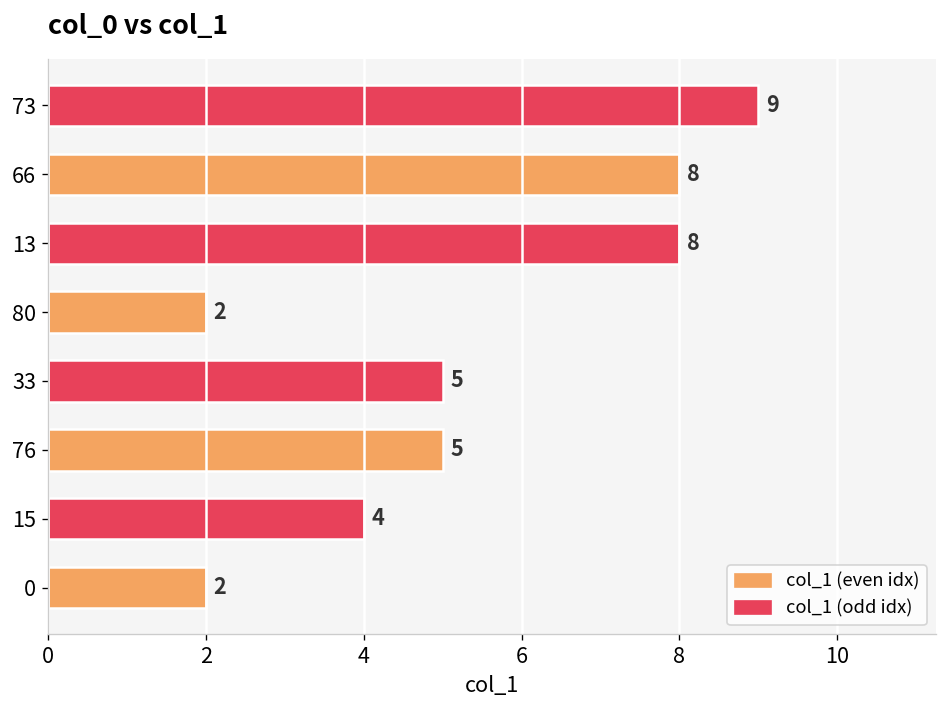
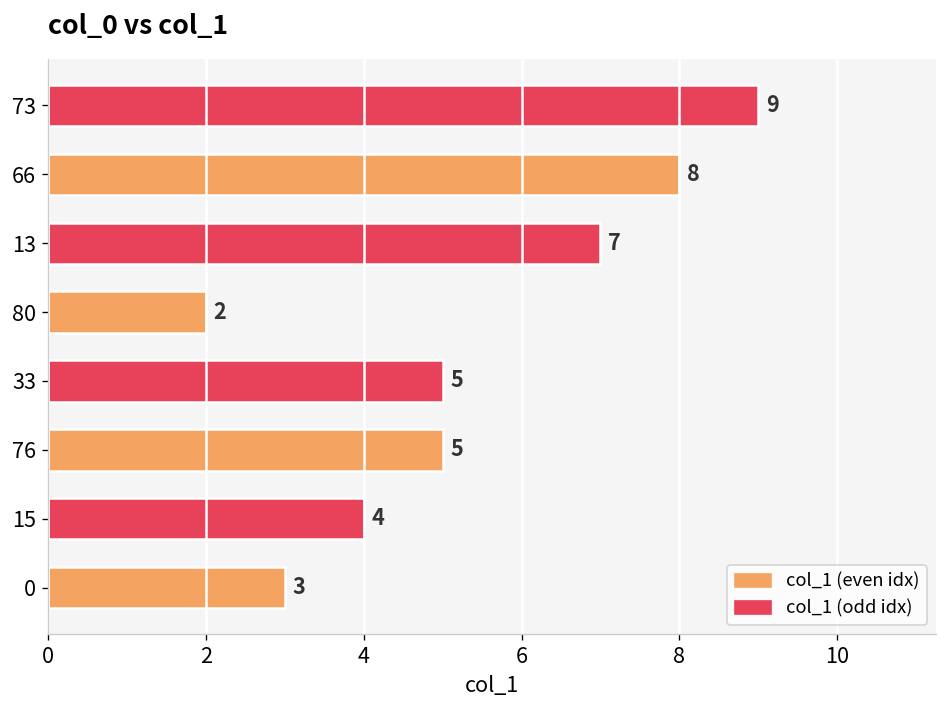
13: 8 -> 7
0: 2 -> 3
